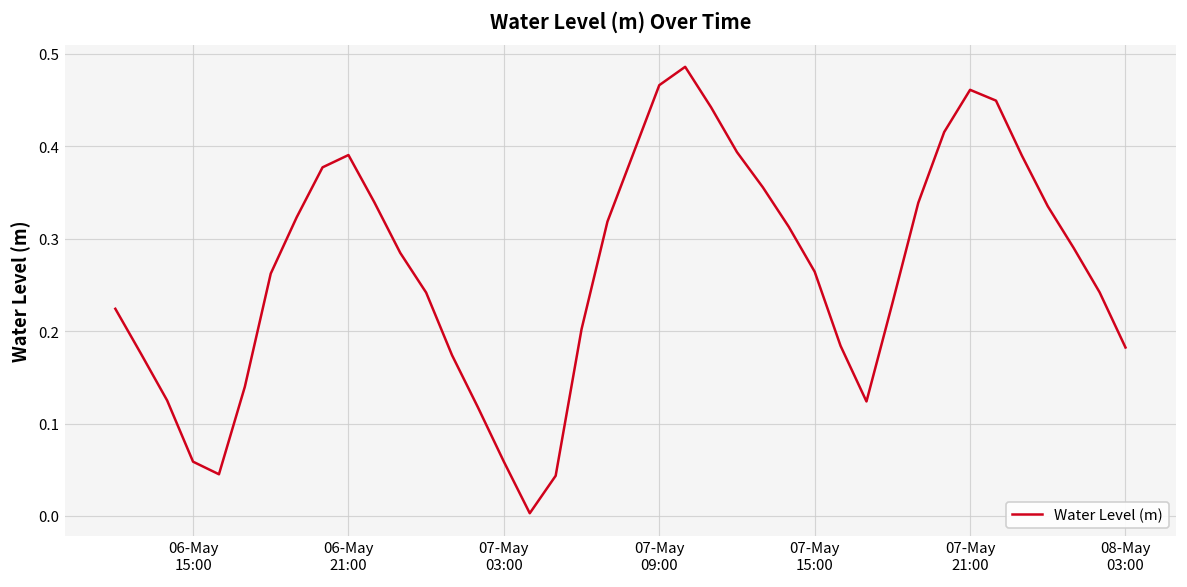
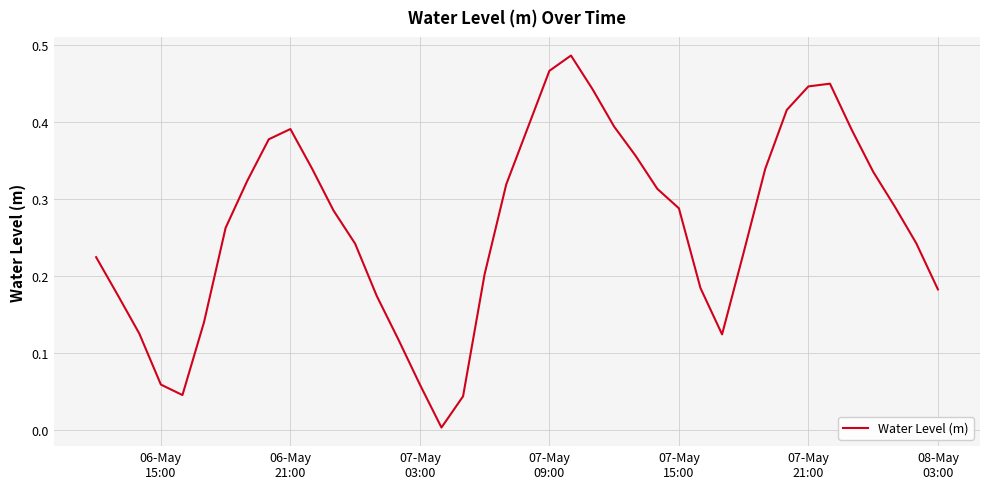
07-May 15:00: 0.26 -> 0.29
07-May 21:00: 0.46 -> 0.45
